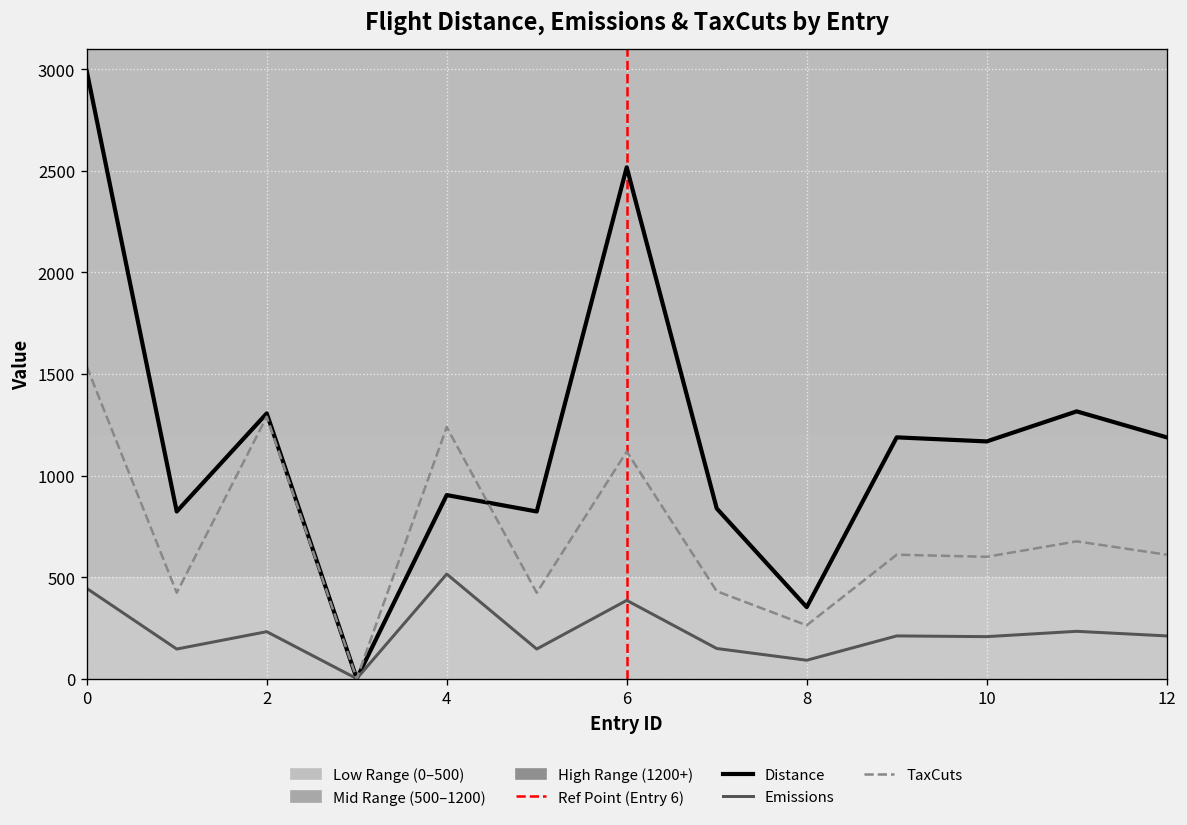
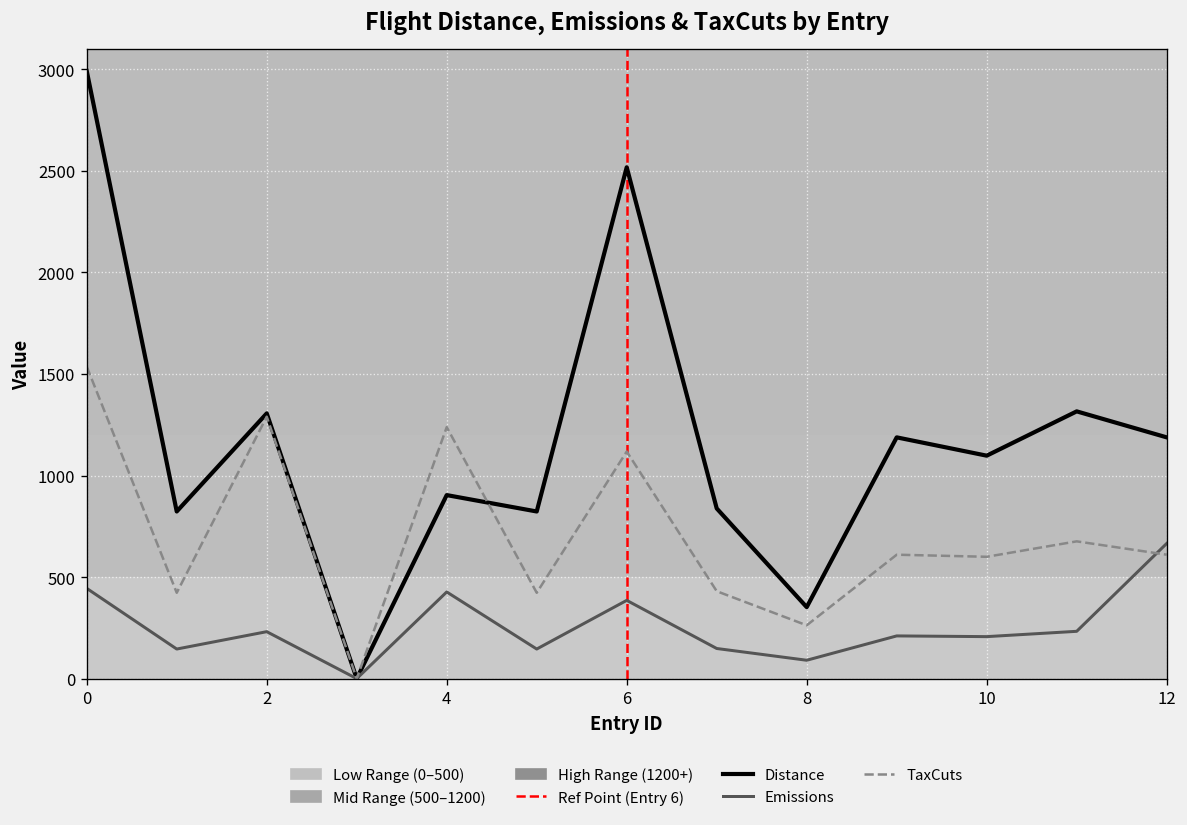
Emissions, 4: 510 -> 430
Distance, 10: 1170 -> 1100
Emissions, 12: 210 -> 670
